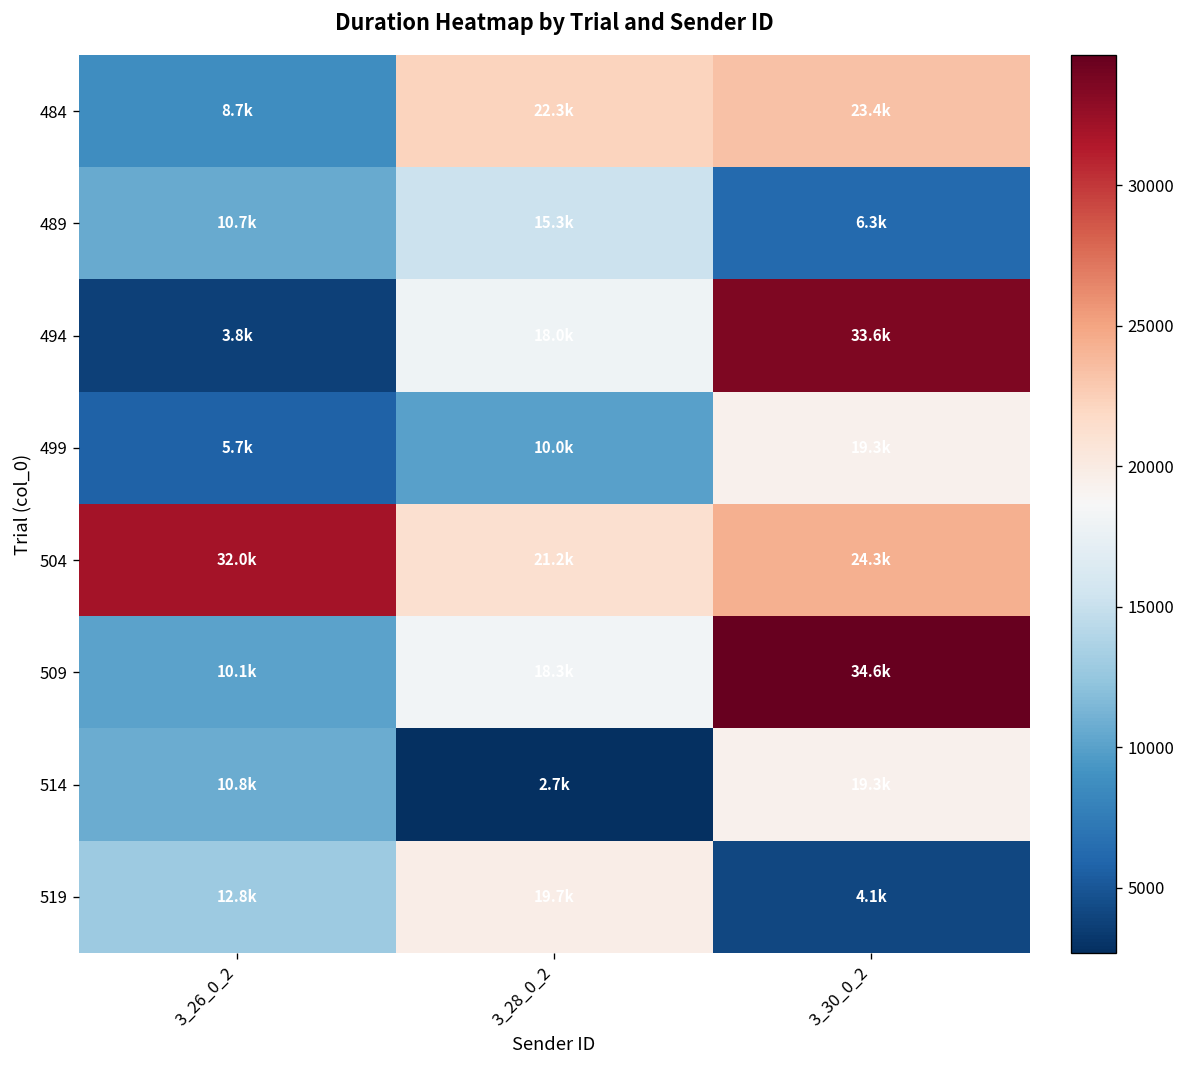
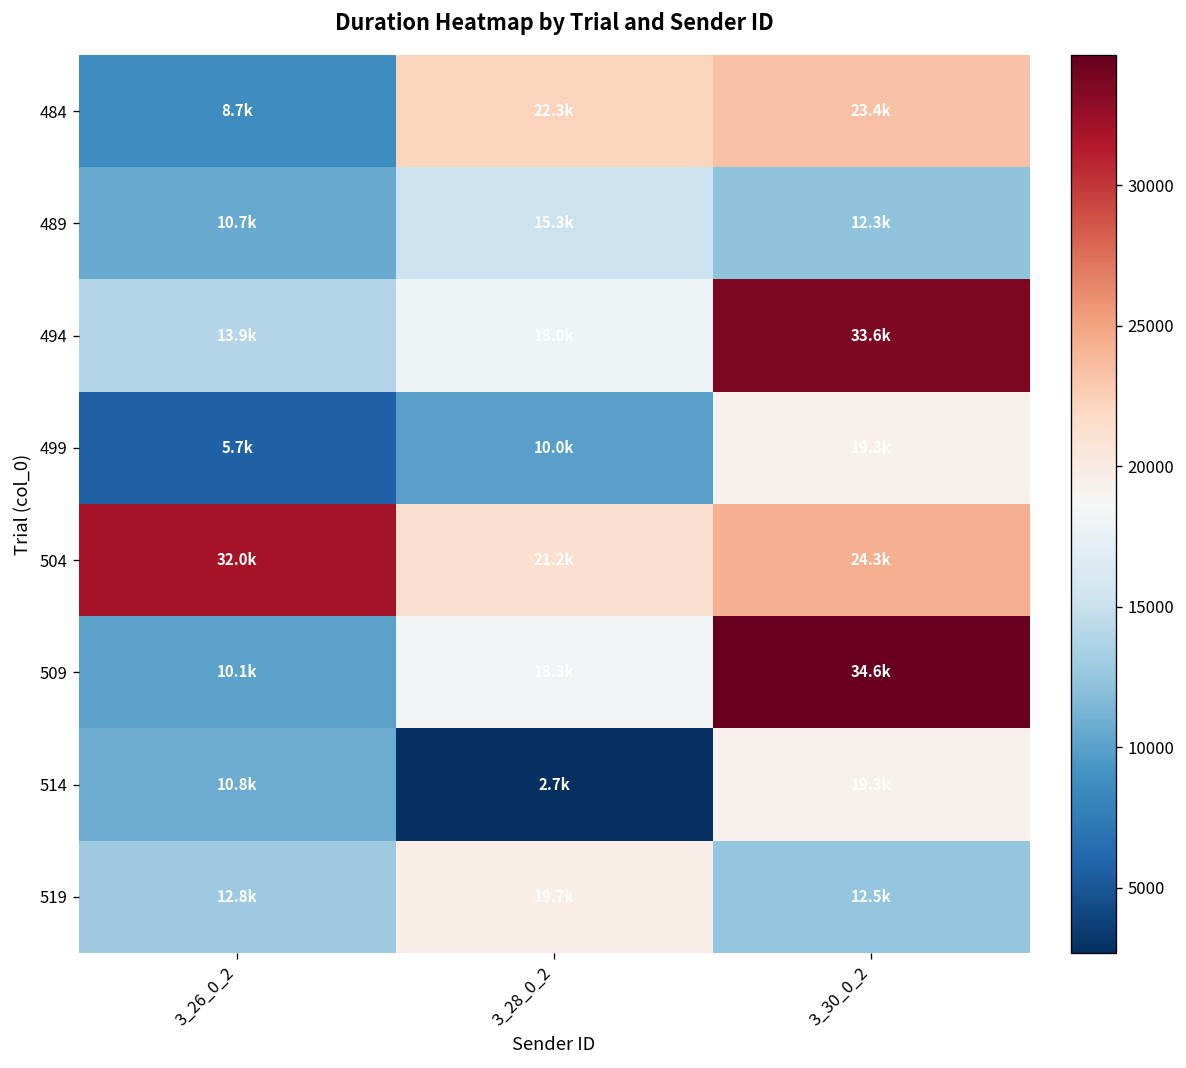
489, 3_30_0_2: 6.3k -> 12.3k
494, 3_26_0_2: 3.8k -> 13.9k
519, 3_30_0_2: 4.1k -> 12.5k
